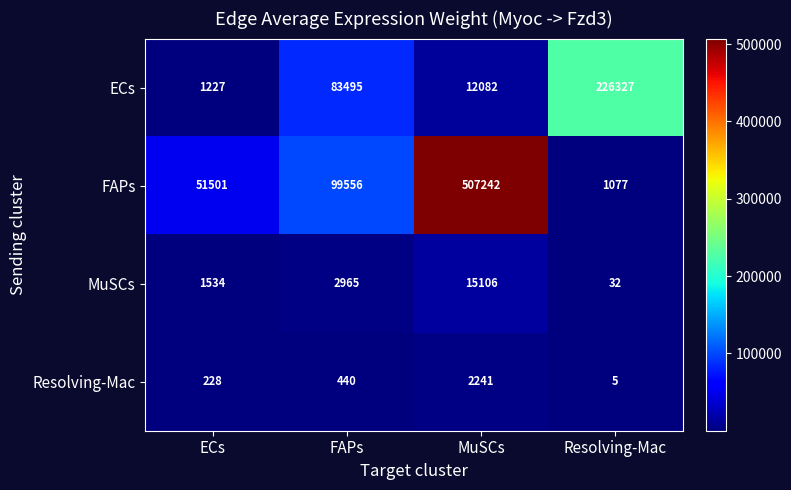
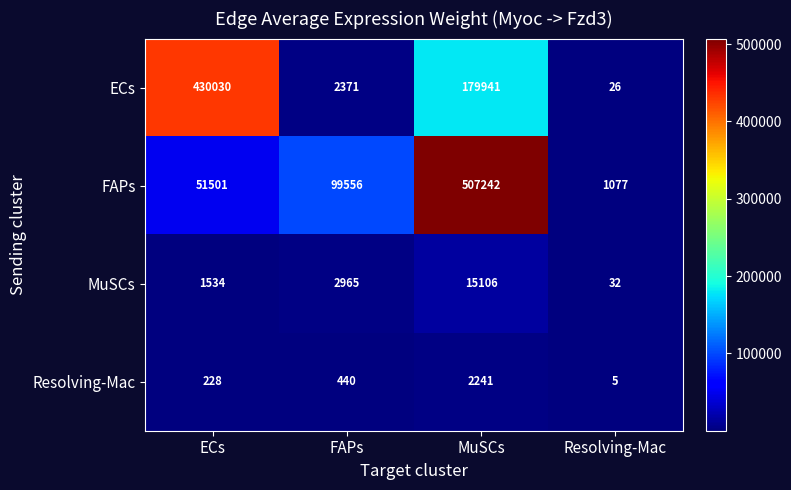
ECs, ECs: 1227 -> 430030
ECs, FAPs: 83495 -> 2371
ECs, MuSCs: 12082 -> 179941
ECs, Resolving-Mac: 226327 -> 26
